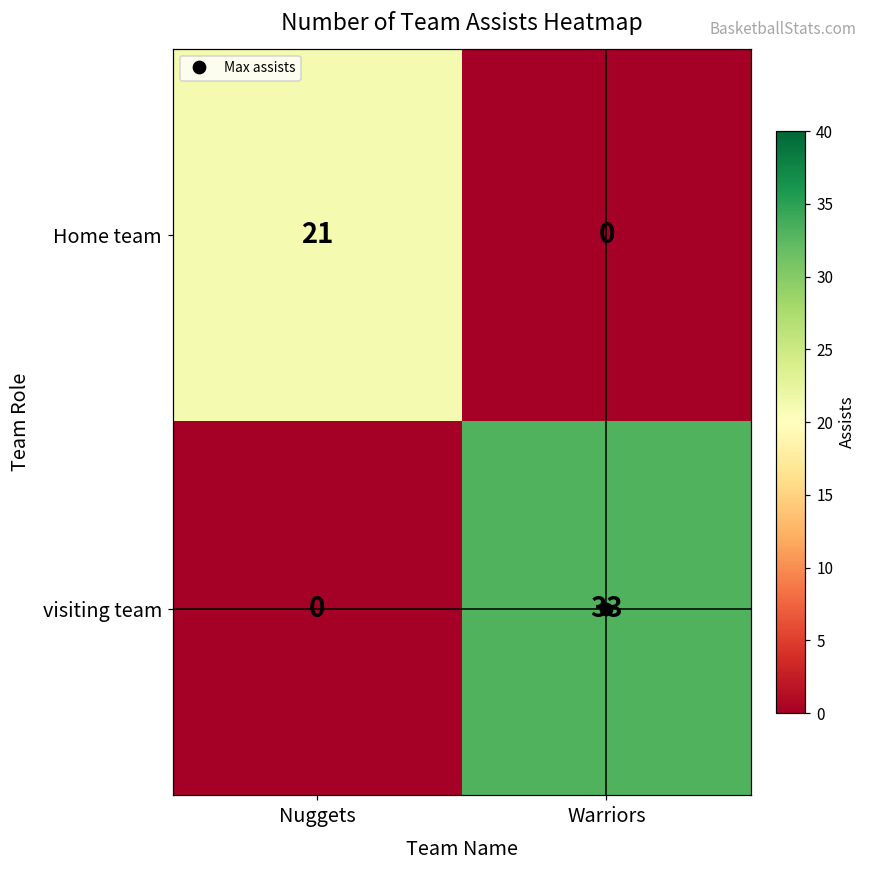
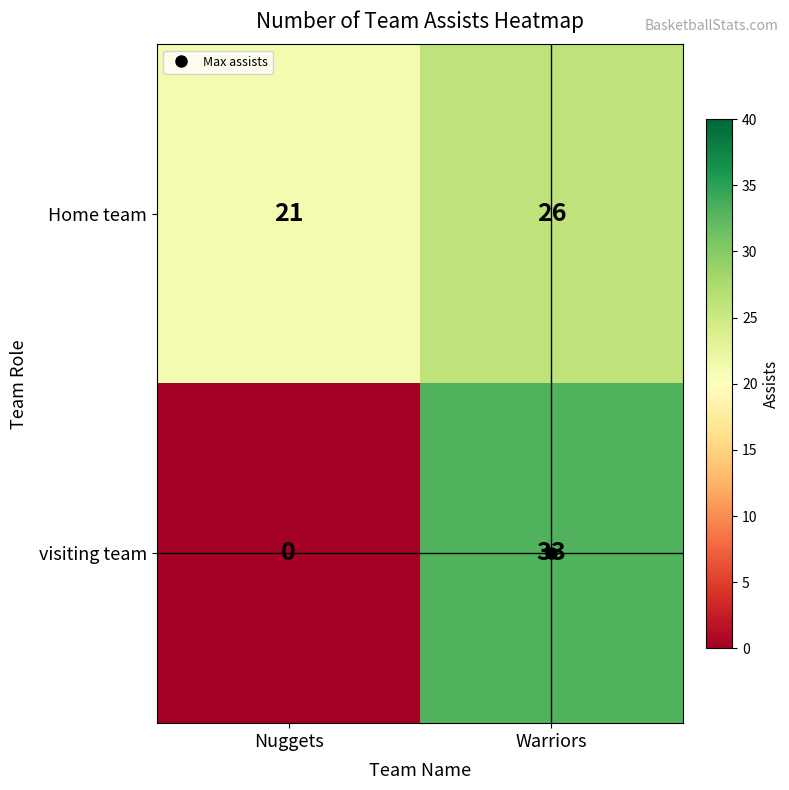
Home team, Warriors: 0 -> 26
